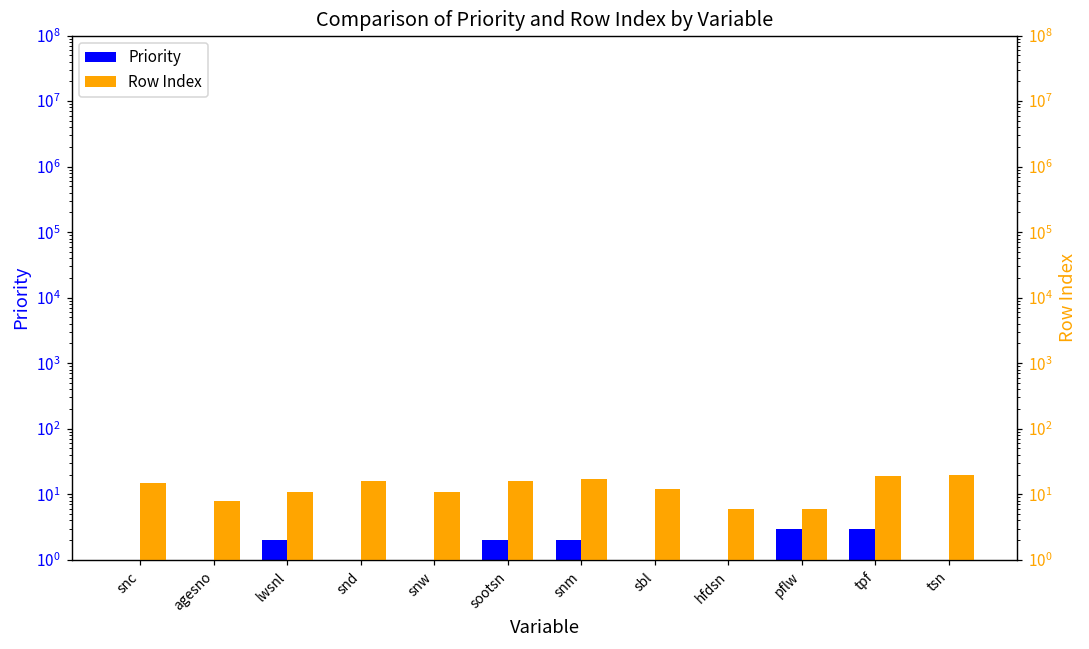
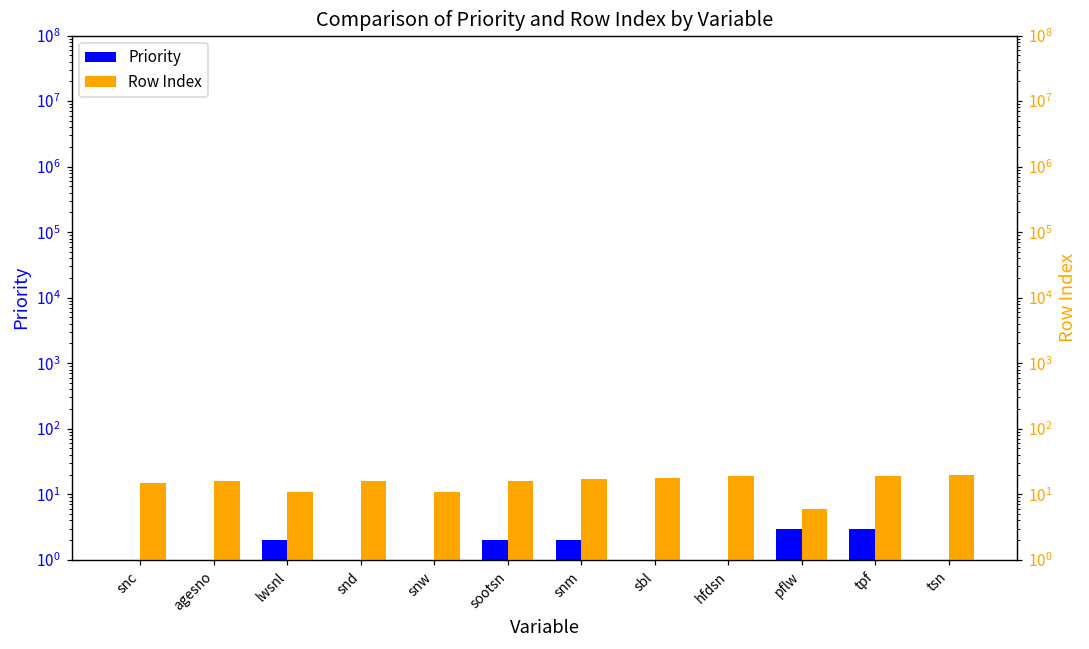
Row Index, agesno: 8 -> 16
Row Index, sbl: 12 -> 18
Row Index, hfdsn: 6 -> 19
